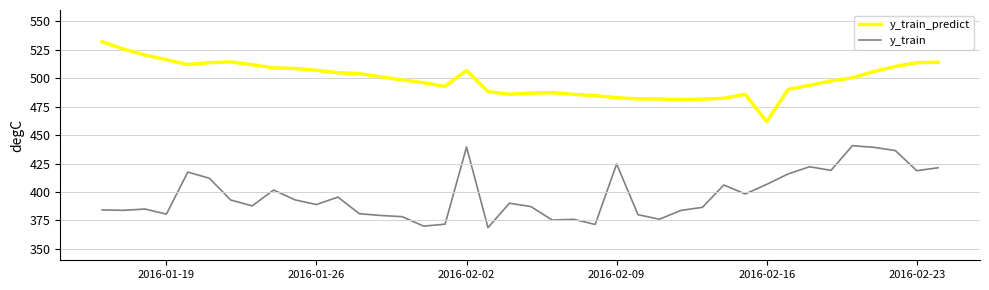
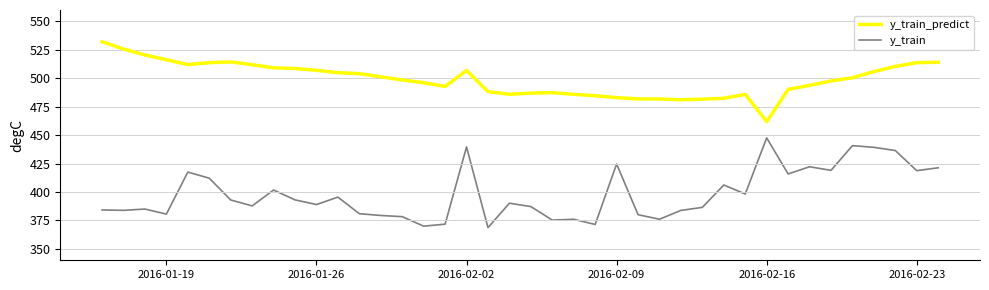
y_train, 2016-02-16: 407 -> 448
